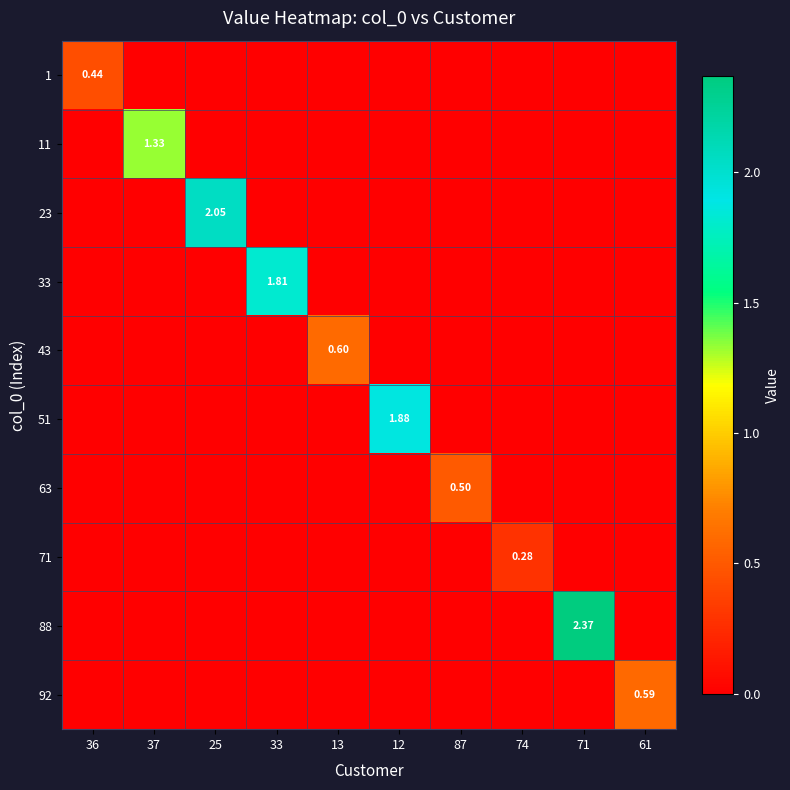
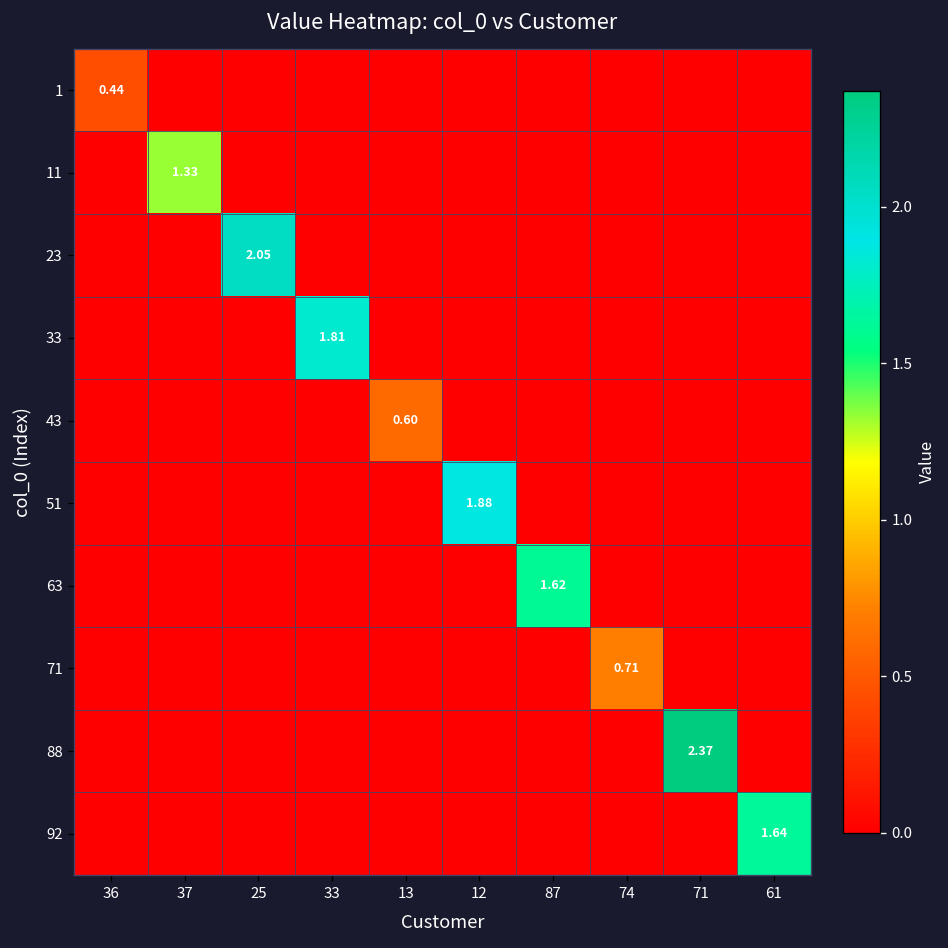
63, 87: 0.50 -> 1.62
71, 74: 0.28 -> 0.71
92, 61: 0.59 -> 1.64
